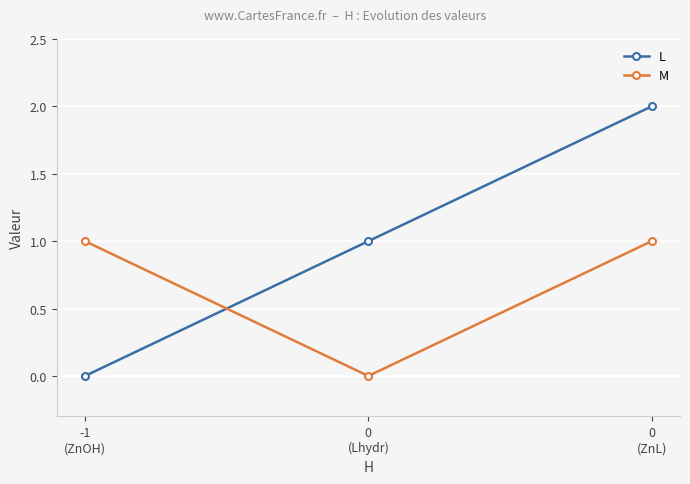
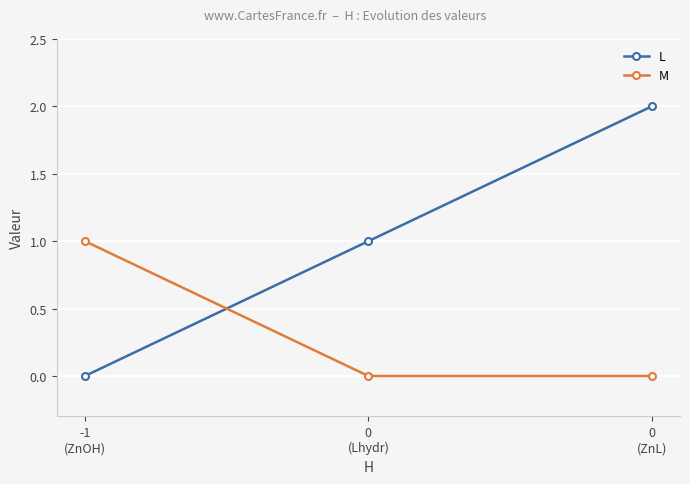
M, 0 (ZnL): 1 -> 0
